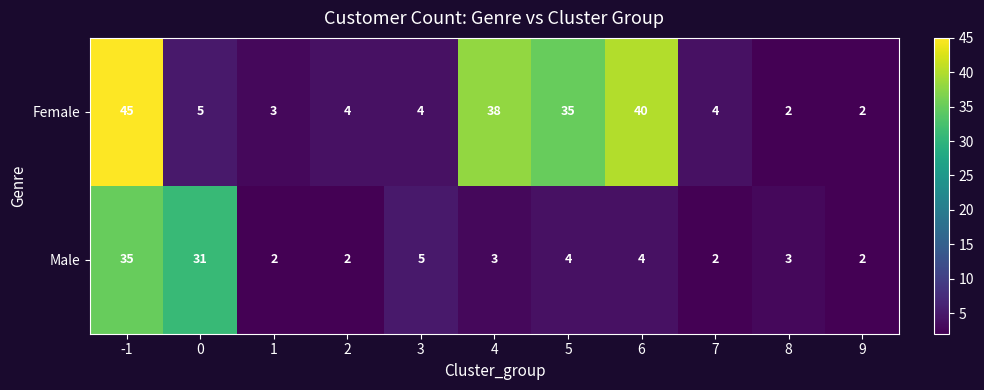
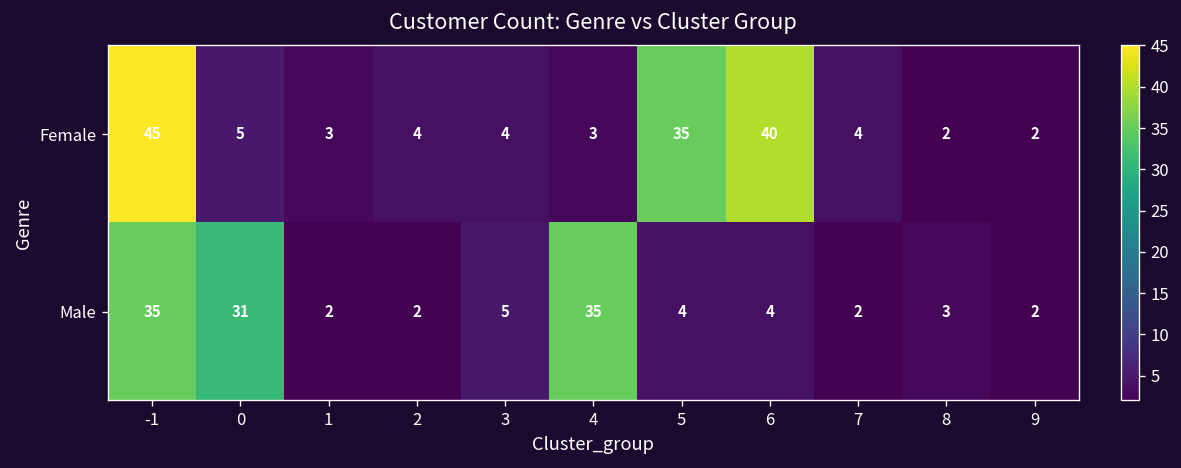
Female, 4: 38 -> 3
Male, 4: 3 -> 35
